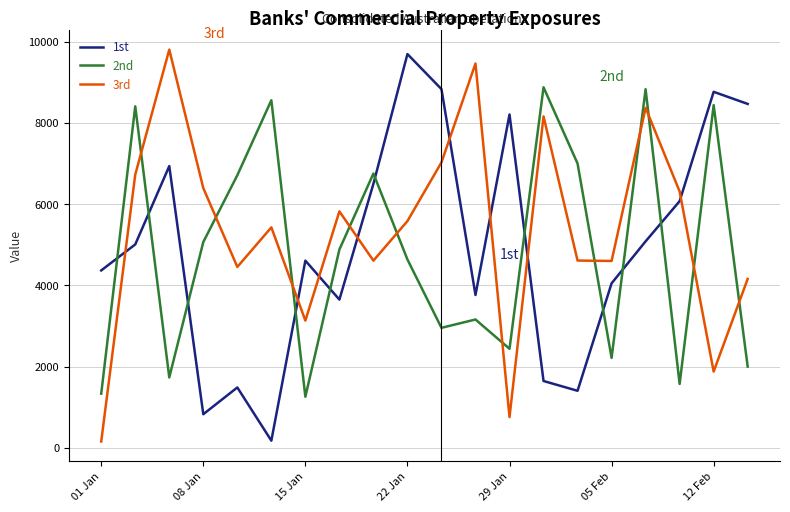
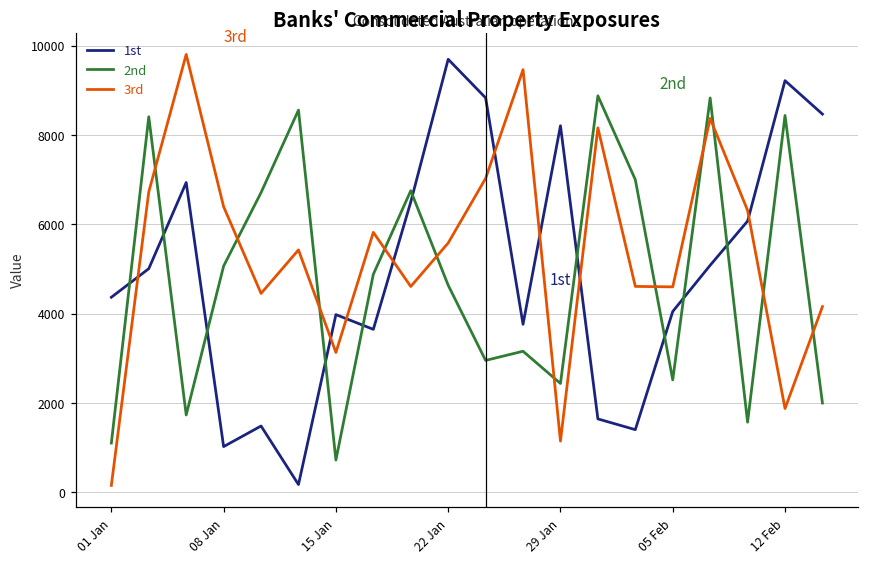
2nd, 01 Jan: 1300 -> 1100
1st, 08 Jan: 800 -> 1000
1st, 15 Jan: 4600 -> 4000
2nd, 15 Jan: 1300 -> 700
3rd, 29 Jan: 800 -> 1100
2nd, 05 Feb: 2200 -> 2500
1st, 12 Feb: 8800 -> 9200
